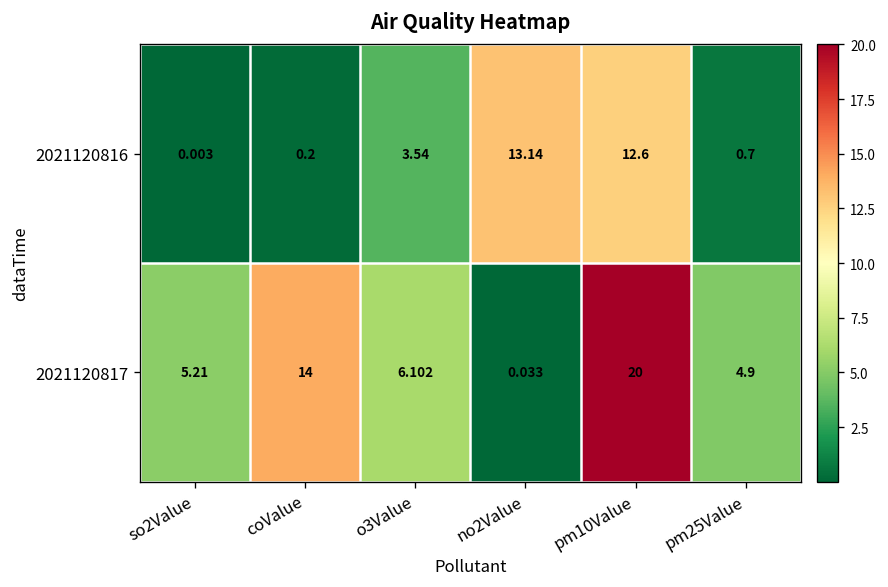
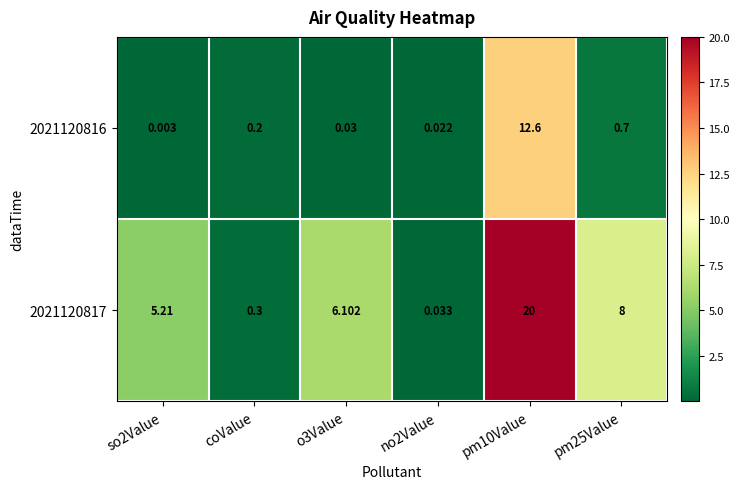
2021120816, o3Value: 3.54 -> 0.03
2021120816, no2Value: 13.14 -> 0.022
2021120817, coValue: 14 -> 0.3
2021120817, pm25Value: 4.9 -> 8
